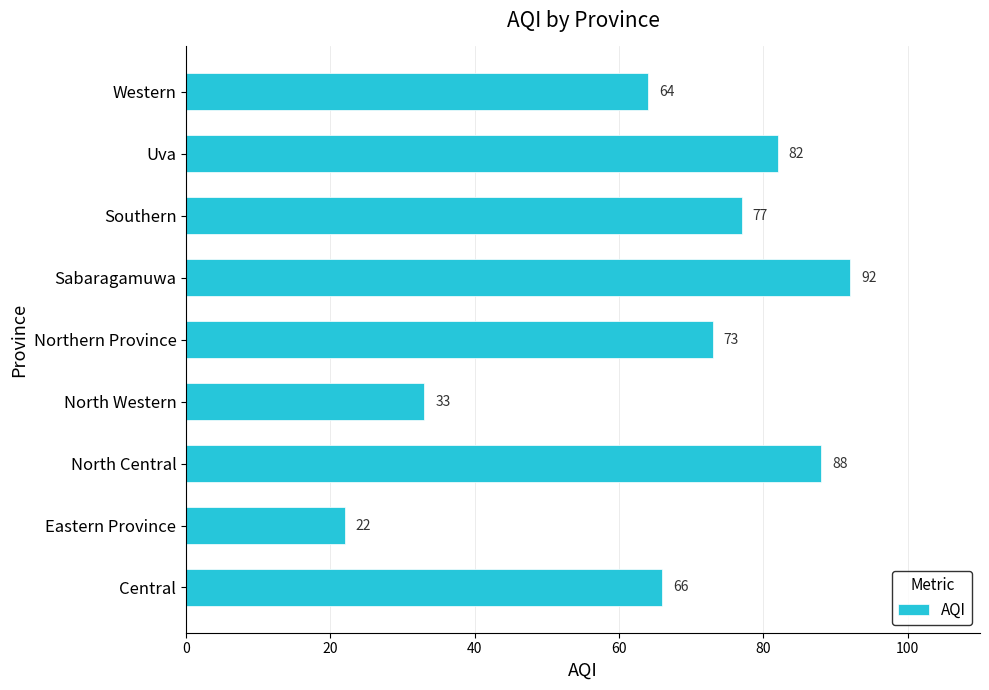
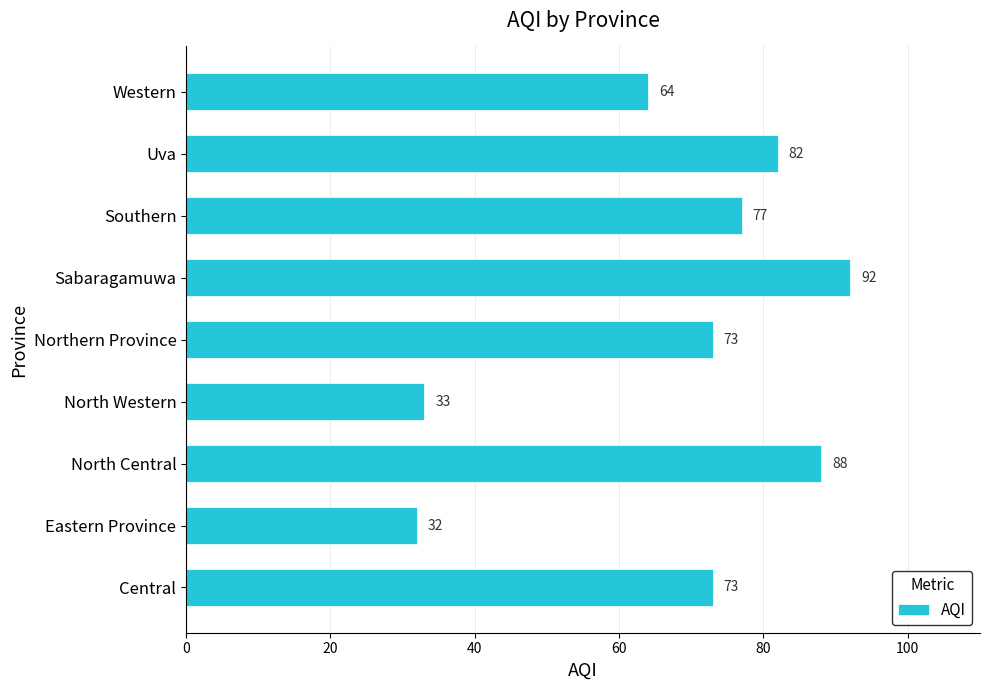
Eastern Province: 22 -> 32
Central: 66 -> 73
